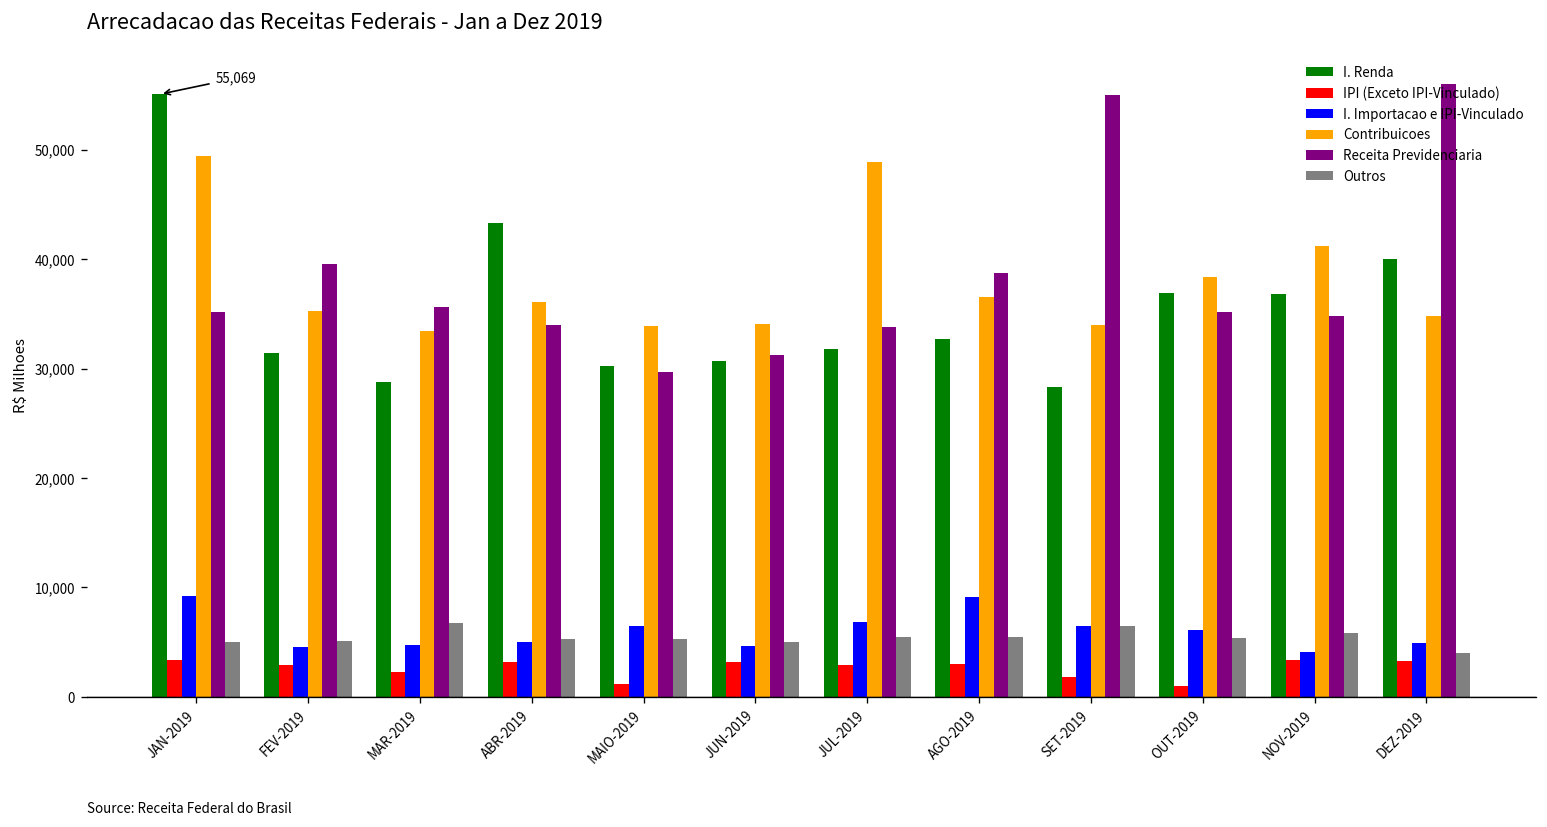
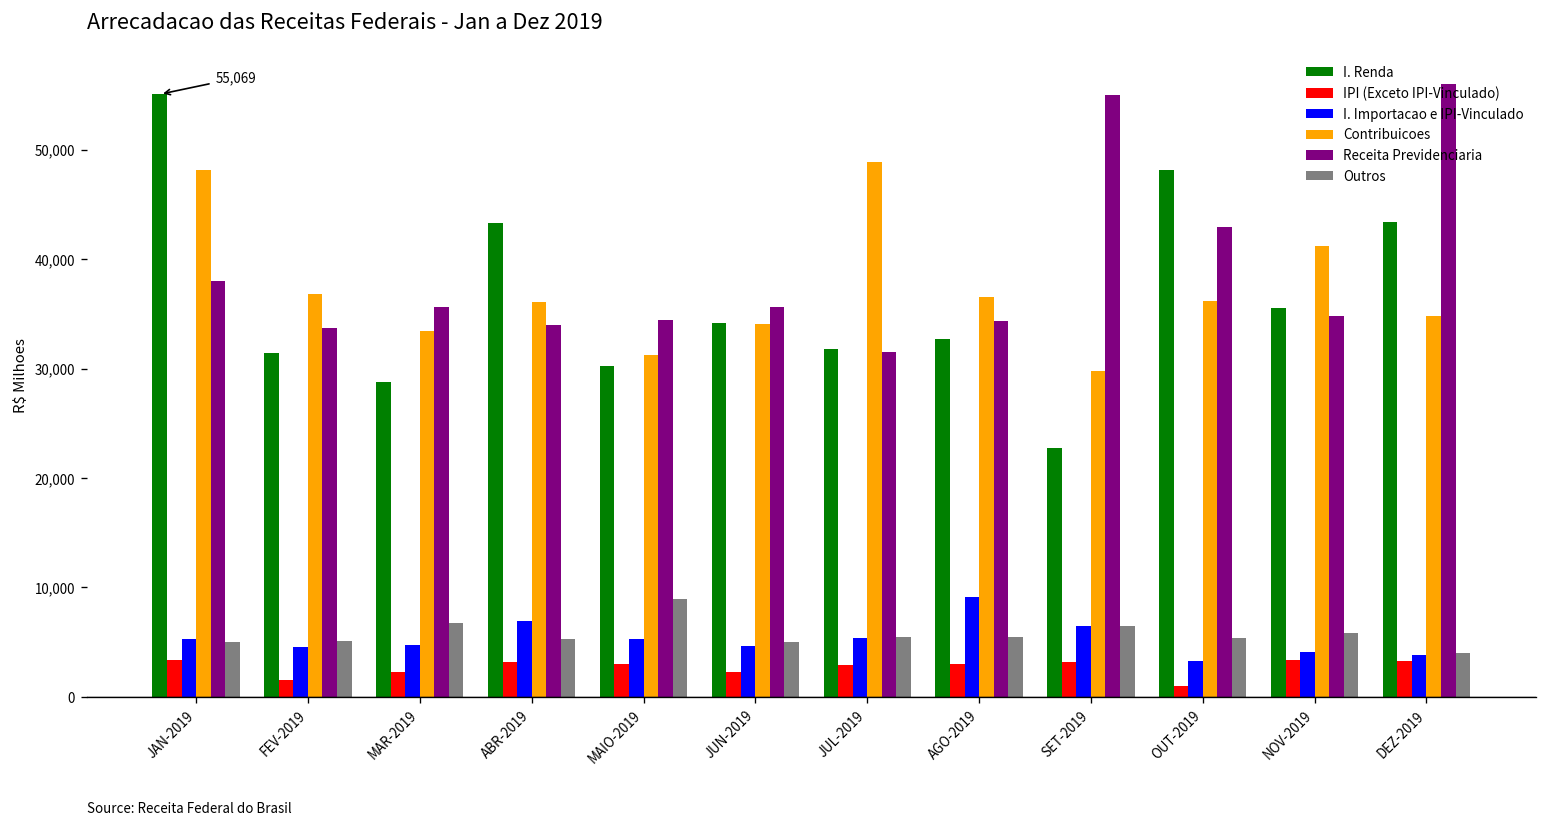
I. Importacao e IPI-Vinculado, JAN-2019: 9,000 -> 5,000
Contribuicoes, JAN-2019: 49,000 -> 48,000
Receita Previdenciaria, JAN-2019: 35,000 -> 38,000
IPI (Exceto IPI-Vinculado), FEV-2019: 3,000 -> 1,000
Contribuicoes, FEV-2019: 35,000 -> 37,000
Receita Previdenciaria, FEV-2019: 40,000 -> 34,000
I. Importacao e IPI-Vinculado, ABR-2019: 5,000 -> 7,000
IPI (Exceto IPI-Vinculado), MAIO-2019: 1,000 -> 3,000
I. Importacao e IPI-Vinculado, MAIO-2019: 6,000 -> 5,000
Contribuicoes, MAIO-2019: 34,000 -> 31,000
Receita Previdenciaria, MAIO-2019: 30,000 -> 34,000
Outros, MAIO-2019: 5,000 -> 9,000
I. Renda, JUN-2019: 31,000 -> 34,000
IPI (Exceto IPI-Vinculado), JUN-2019: 3,000 -> 2,000
Receita Previdenciaria, JUN-2019: 31,000 -> 36,000
I. Importacao e IPI-Vinculado, JUL-2019: 7,000 -> 5,000
Receita Previdenciaria, JUL-2019: 34,000 -> 31,000
Receita Previdenciaria, AGO-2019: 39,000 -> 34,000
I. Renda, SET-2019: 28,000 -> 23,000
IPI (Exceto IPI-Vinculado), SET-2019: 2,000 -> 3,000
Contribuicoes, SET-2019: 34,000 -> 30,000
I. Renda, OUT-2019: 37,000 -> 48,000
I. Importacao e IPI-Vinculado, OUT-2019: 6,000 -> 3,000
Contribuicoes, OUT-2019: 38,000 -> 36,000
Receita Previdenciaria, OUT-2019: 35,000 -> 43,000
I. Renda, NOV-2019: 37,000 -> 35,000
I. Renda, DEZ-2019: 40,000 -> 43,000
I. Importacao e IPI-Vinculado, DEZ-2019: 5,000 -> 4,000
